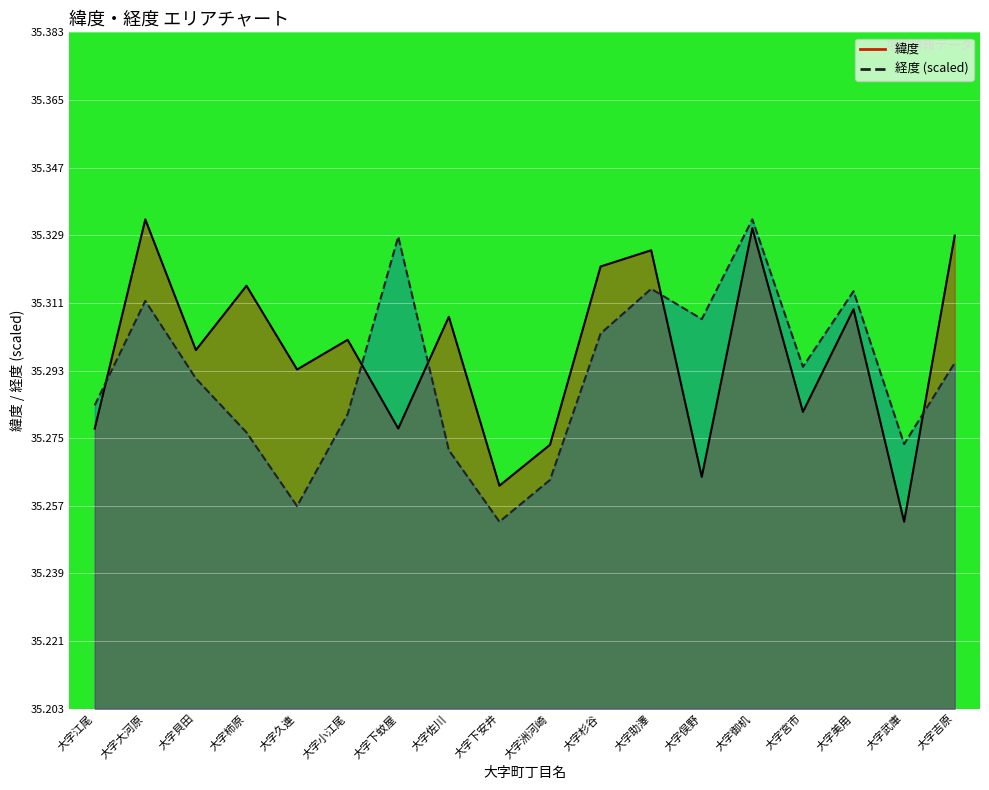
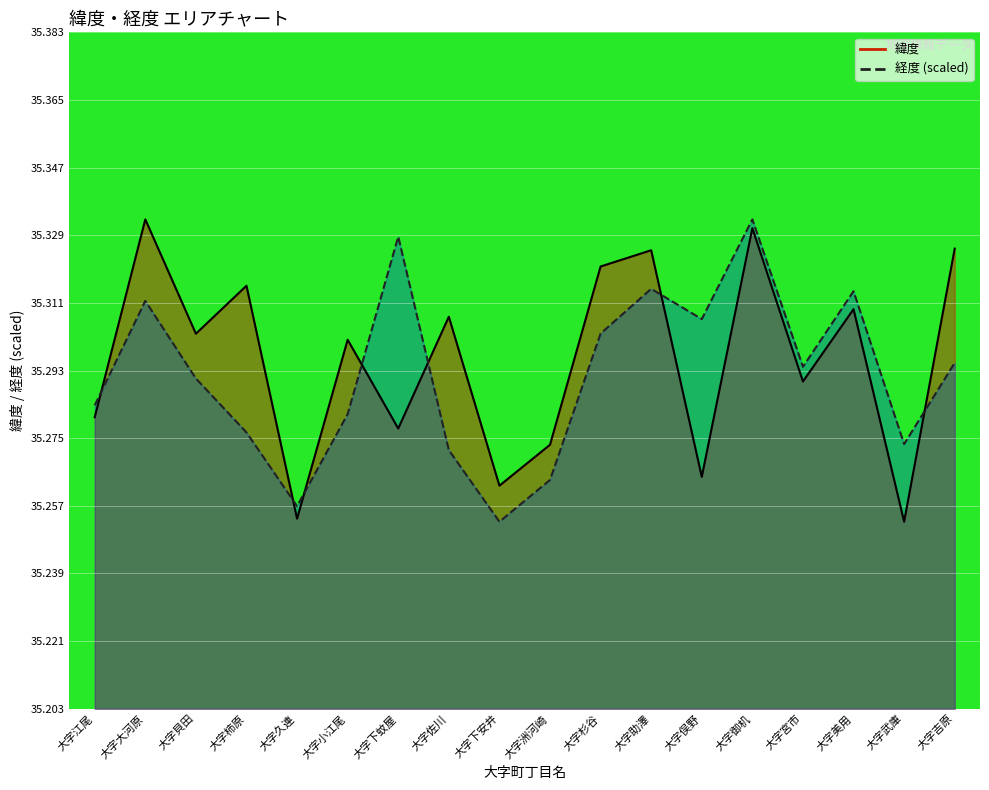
緯度, 大字江尾: 35.278 -> 35.281
緯度, 大字貝田: 35.298 -> 35.303
緯度, 大字久連: 35.293 -> 35.253
緯度, 大字宮市: 35.282 -> 35.290
緯度, 大字吉原: 35.329 -> 35.326
